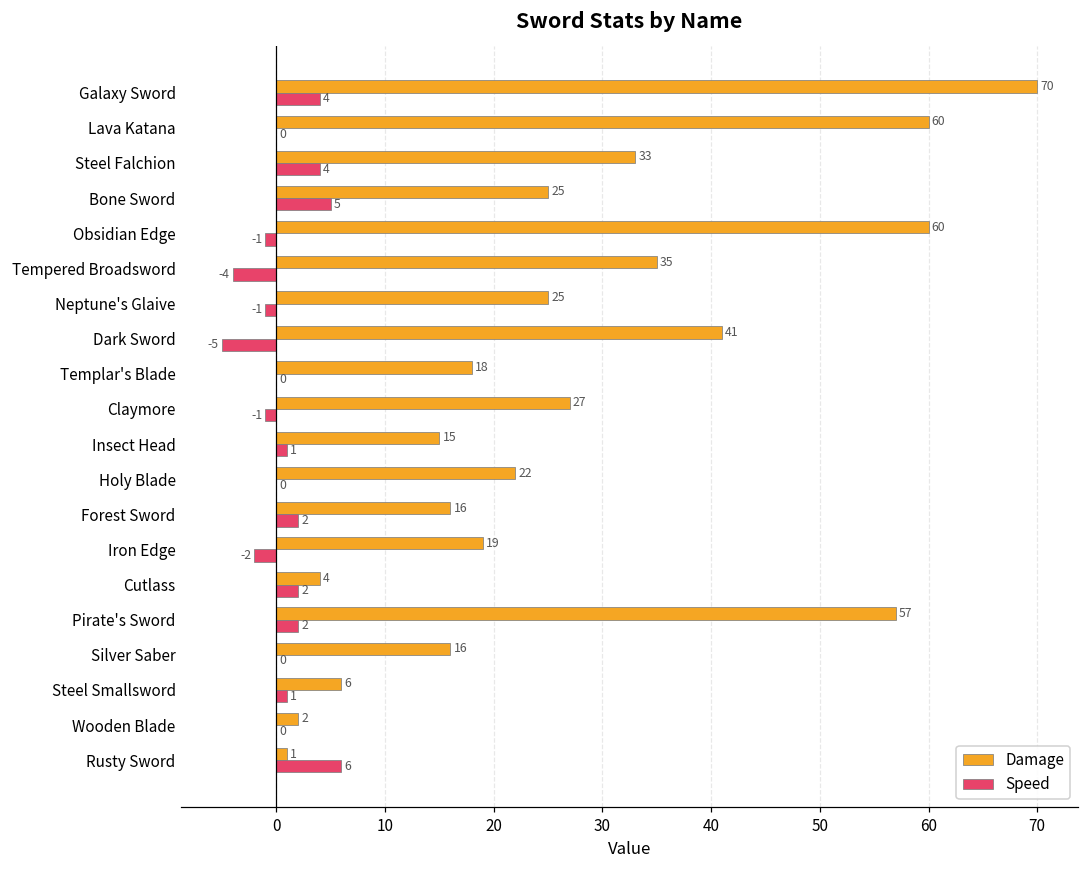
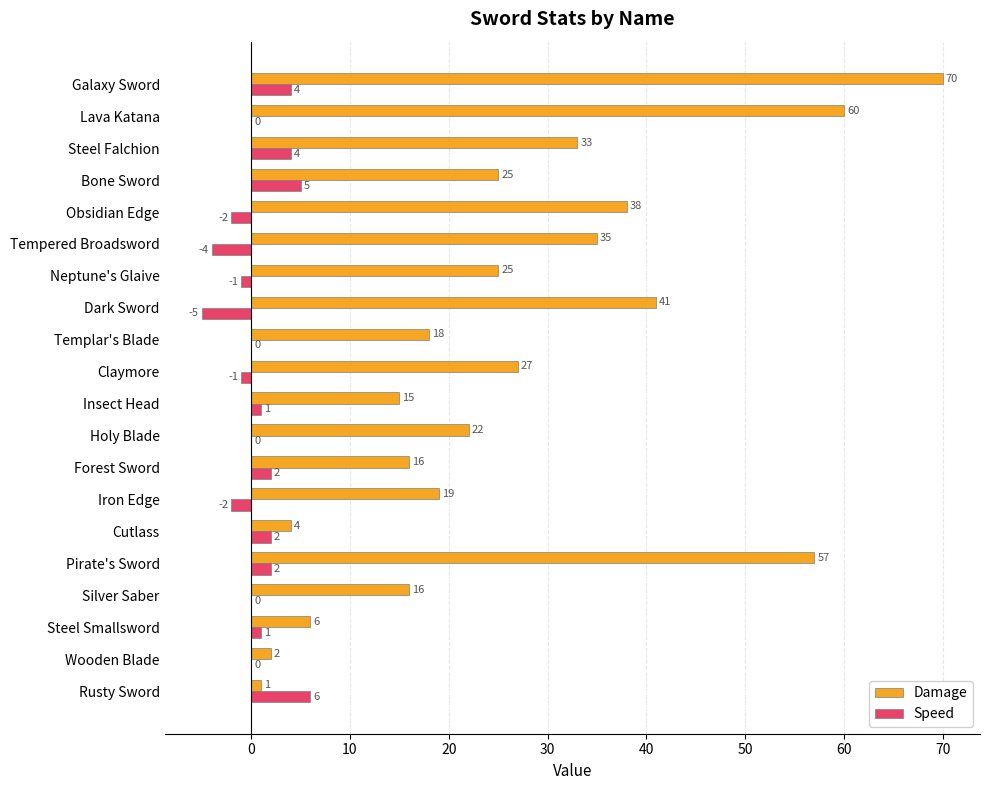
Damage, Obsidian Edge: 60 -> 38
Speed, Obsidian Edge: -1 -> -2
